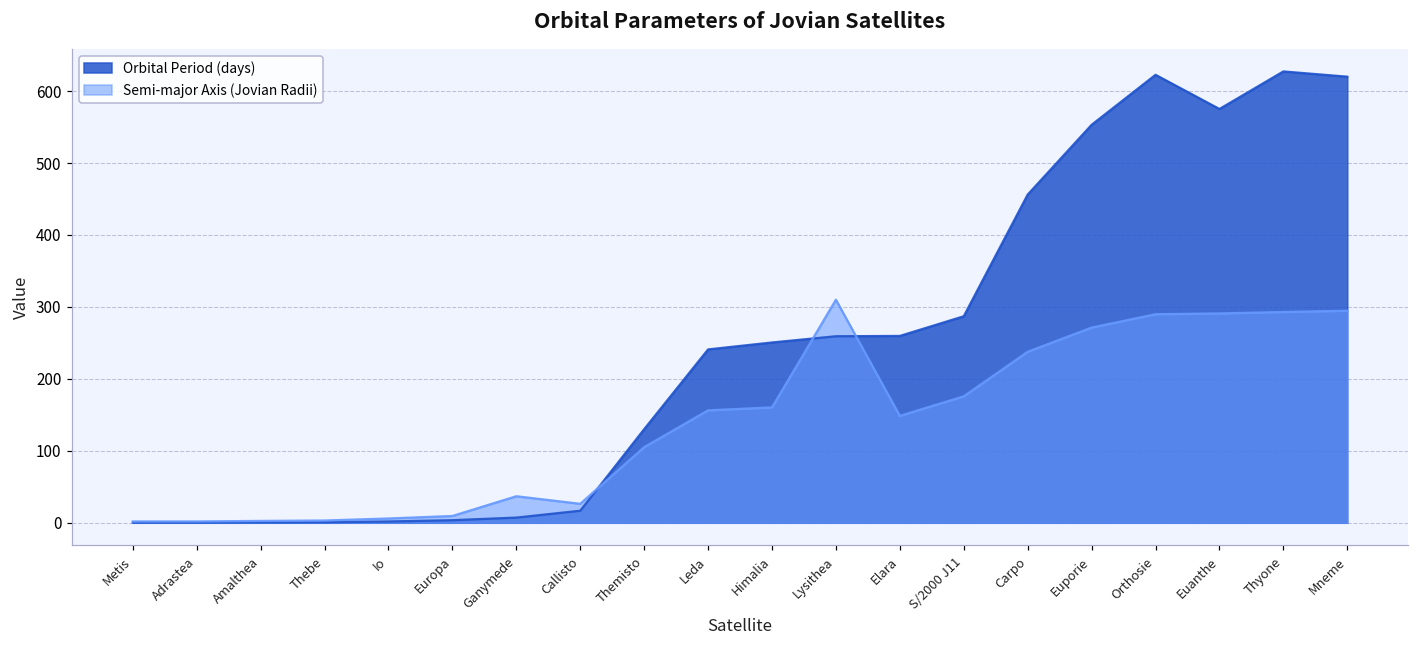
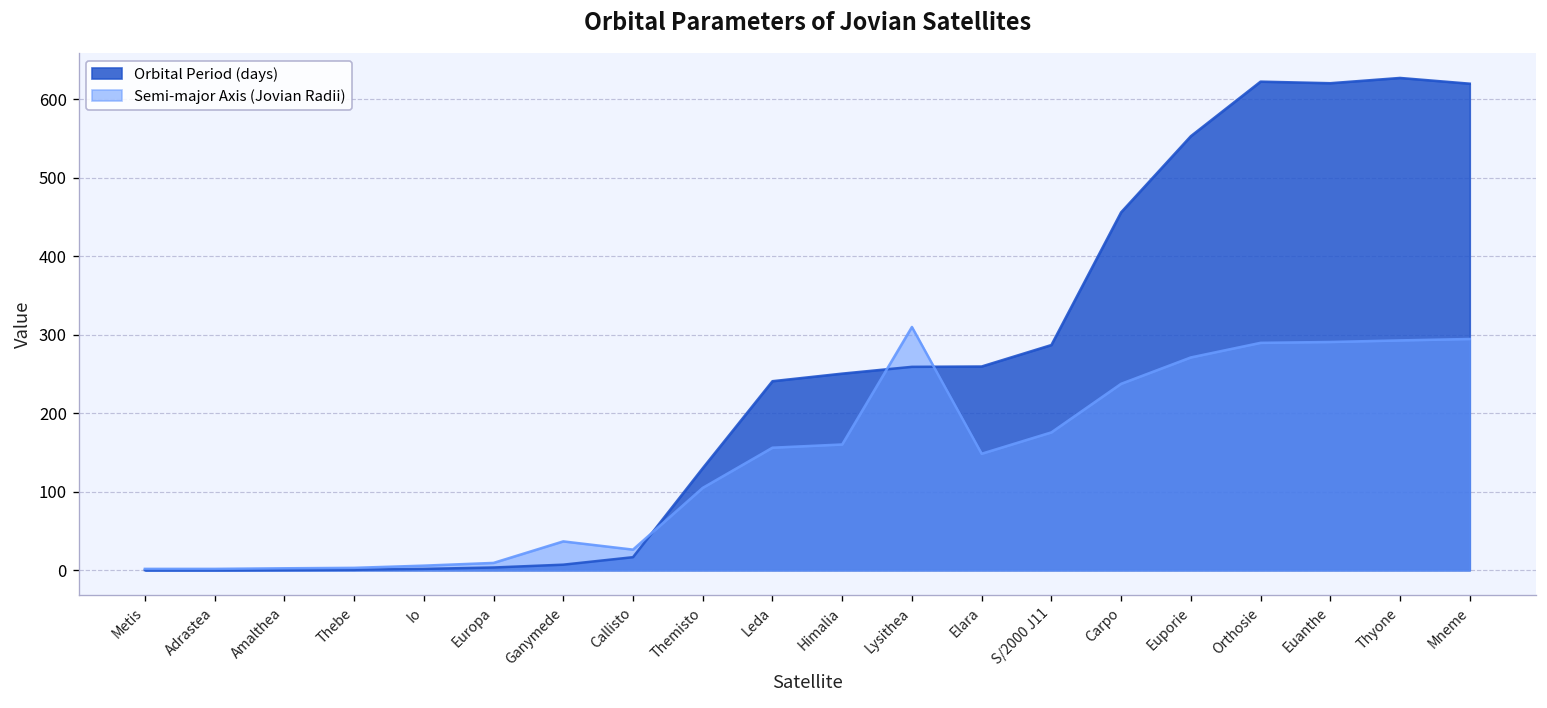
Orbital Period (days), Euanthe: 580 -> 620
